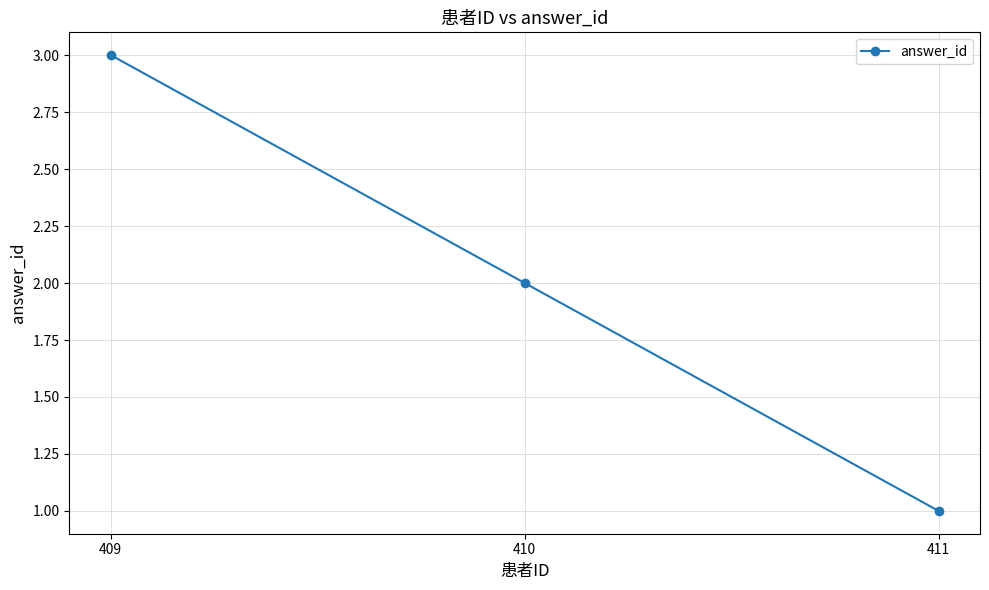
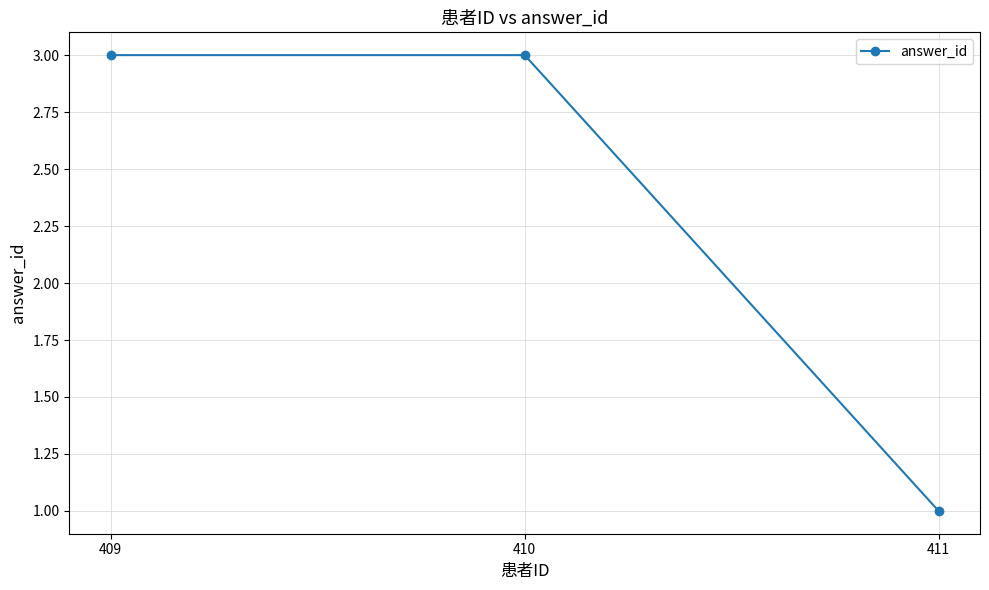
410: 2 -> 3
